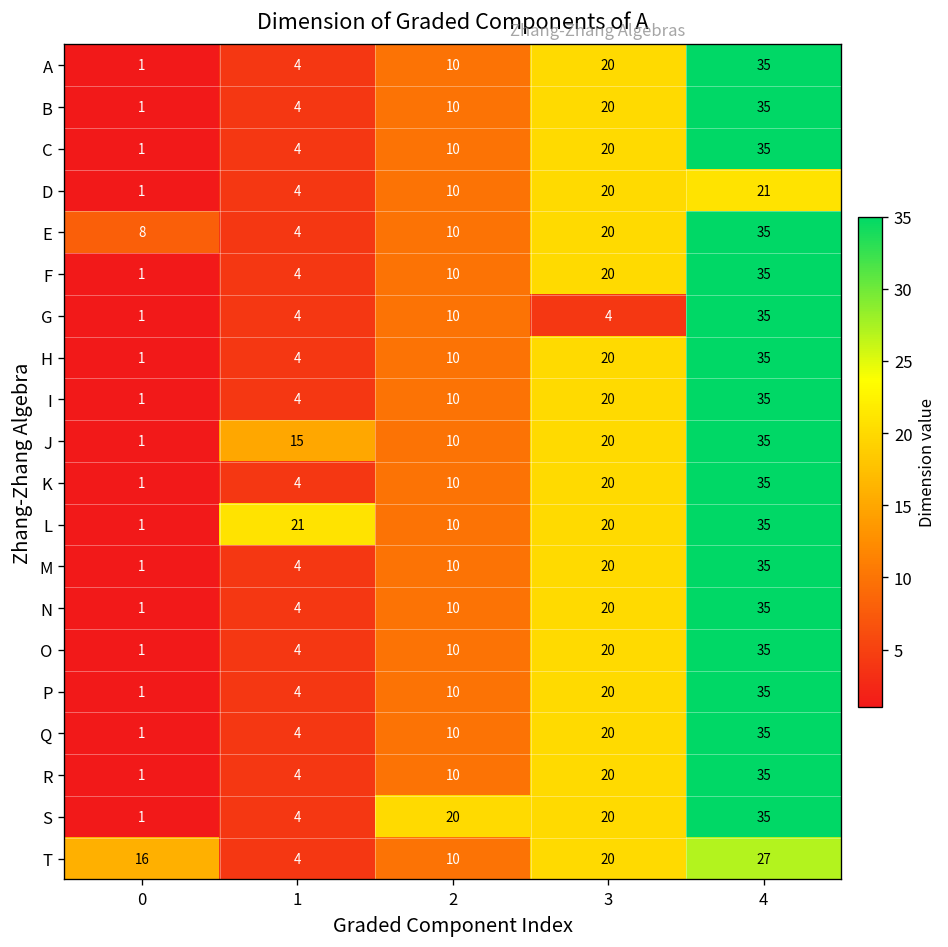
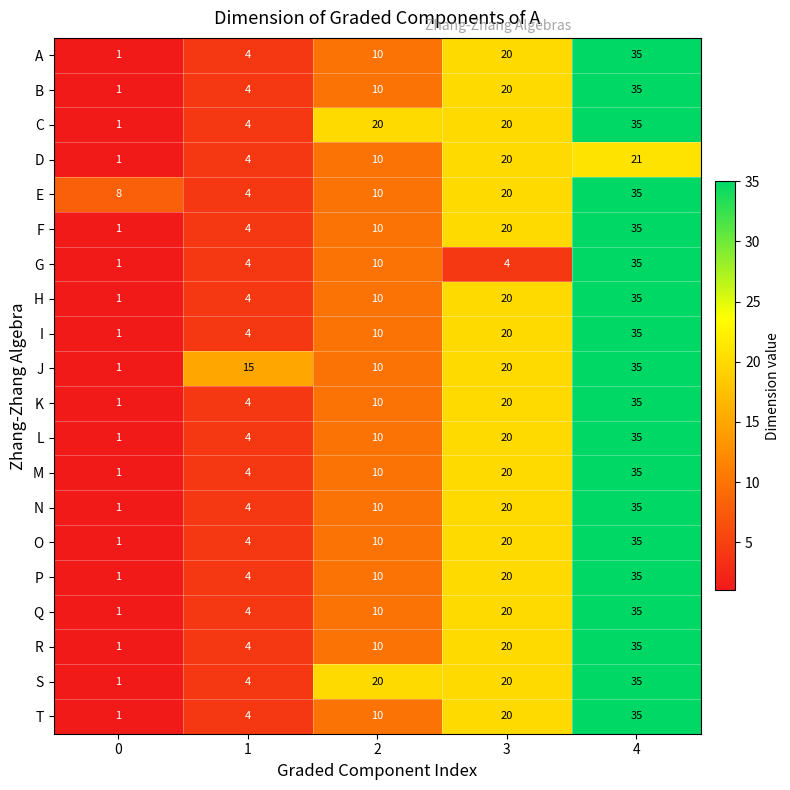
C, 2: 10 -> 20
L, 1: 21 -> 4
T, 0: 16 -> 1
T, 4: 27 -> 35
